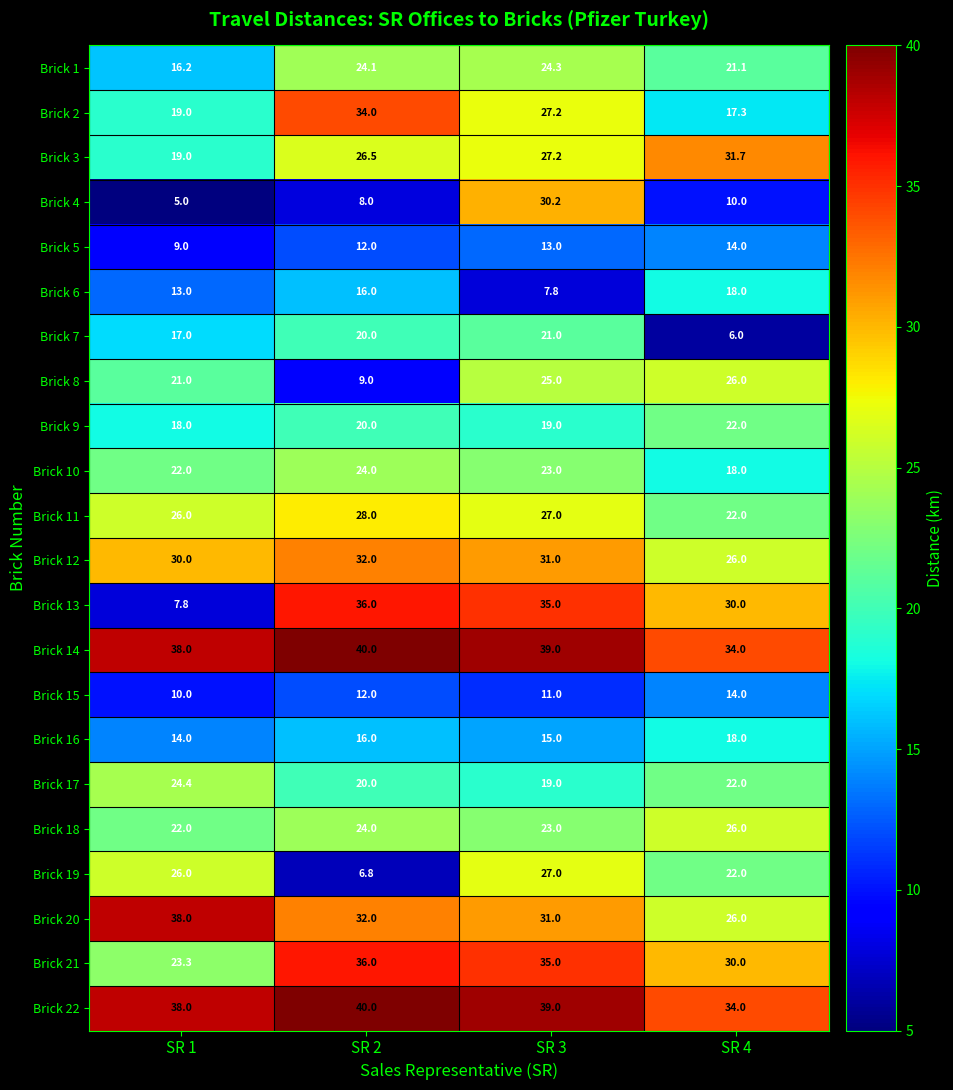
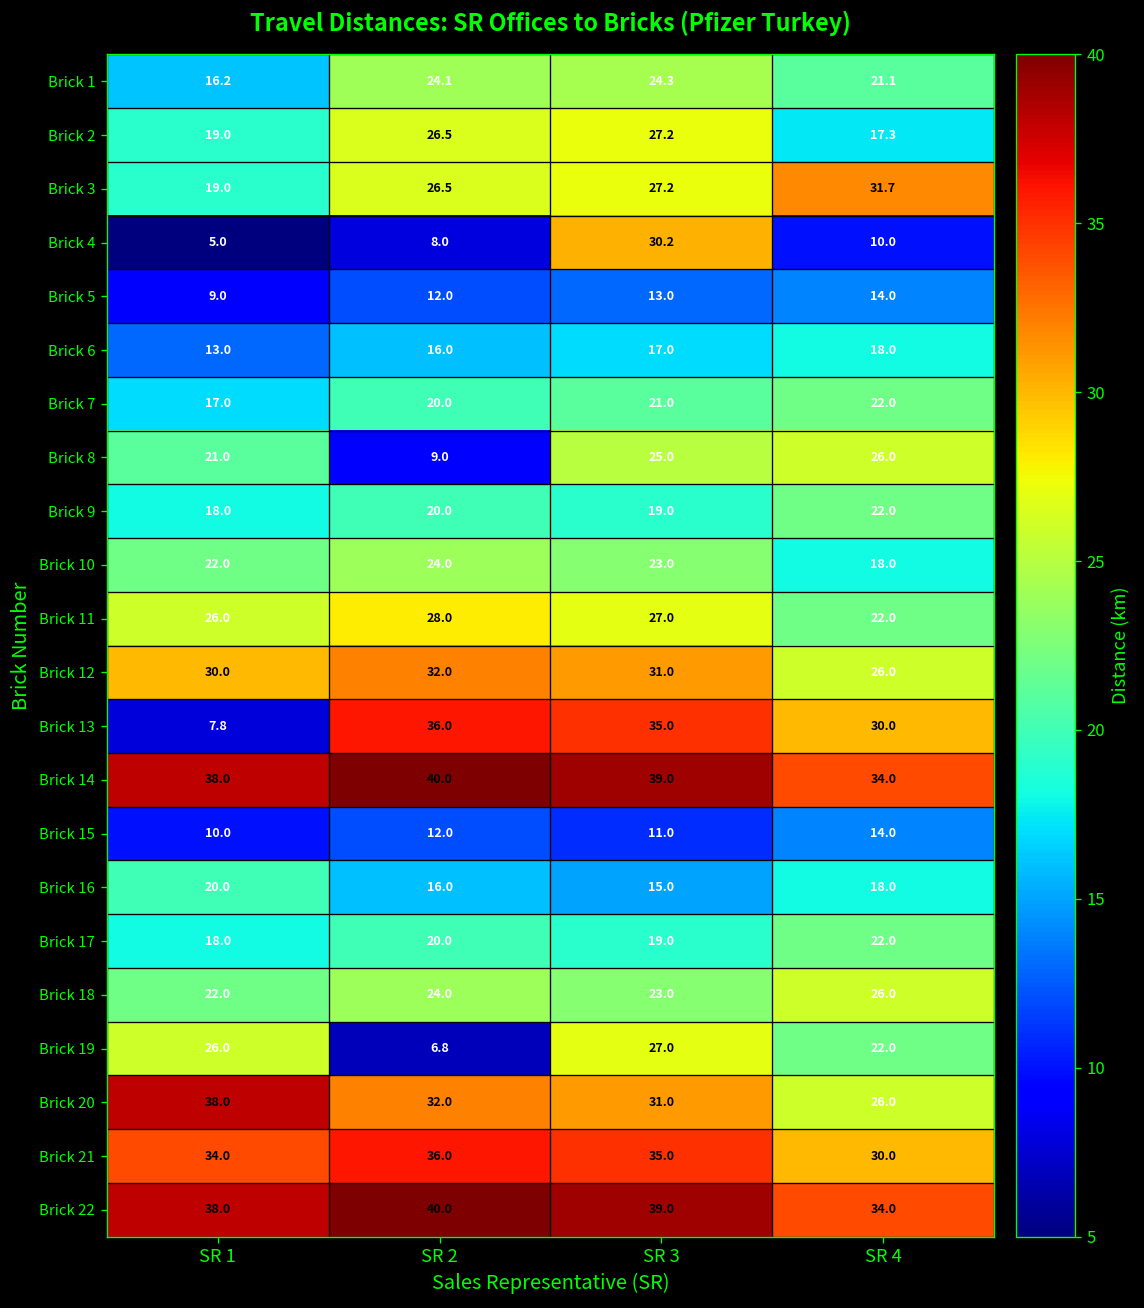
Brick 2, SR 2: 34.0 -> 26.5
Brick 6, SR 3: 7.8 -> 17.0
Brick 7, SR 4: 6.0 -> 22.0
Brick 16, SR 1: 14.0 -> 20.0
Brick 17, SR 1: 24.4 -> 18.0
Brick 21, SR 1: 23.3 -> 34.0
